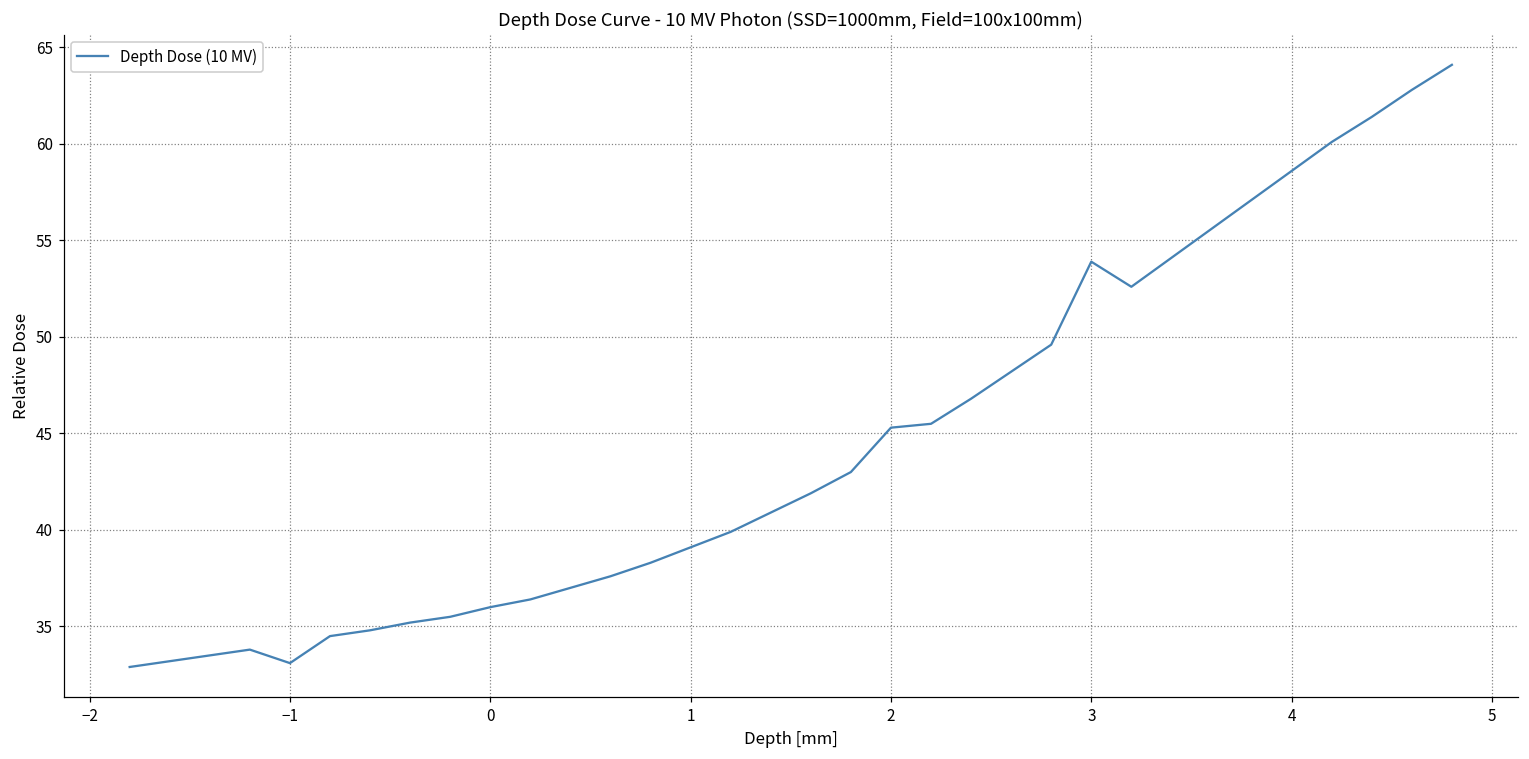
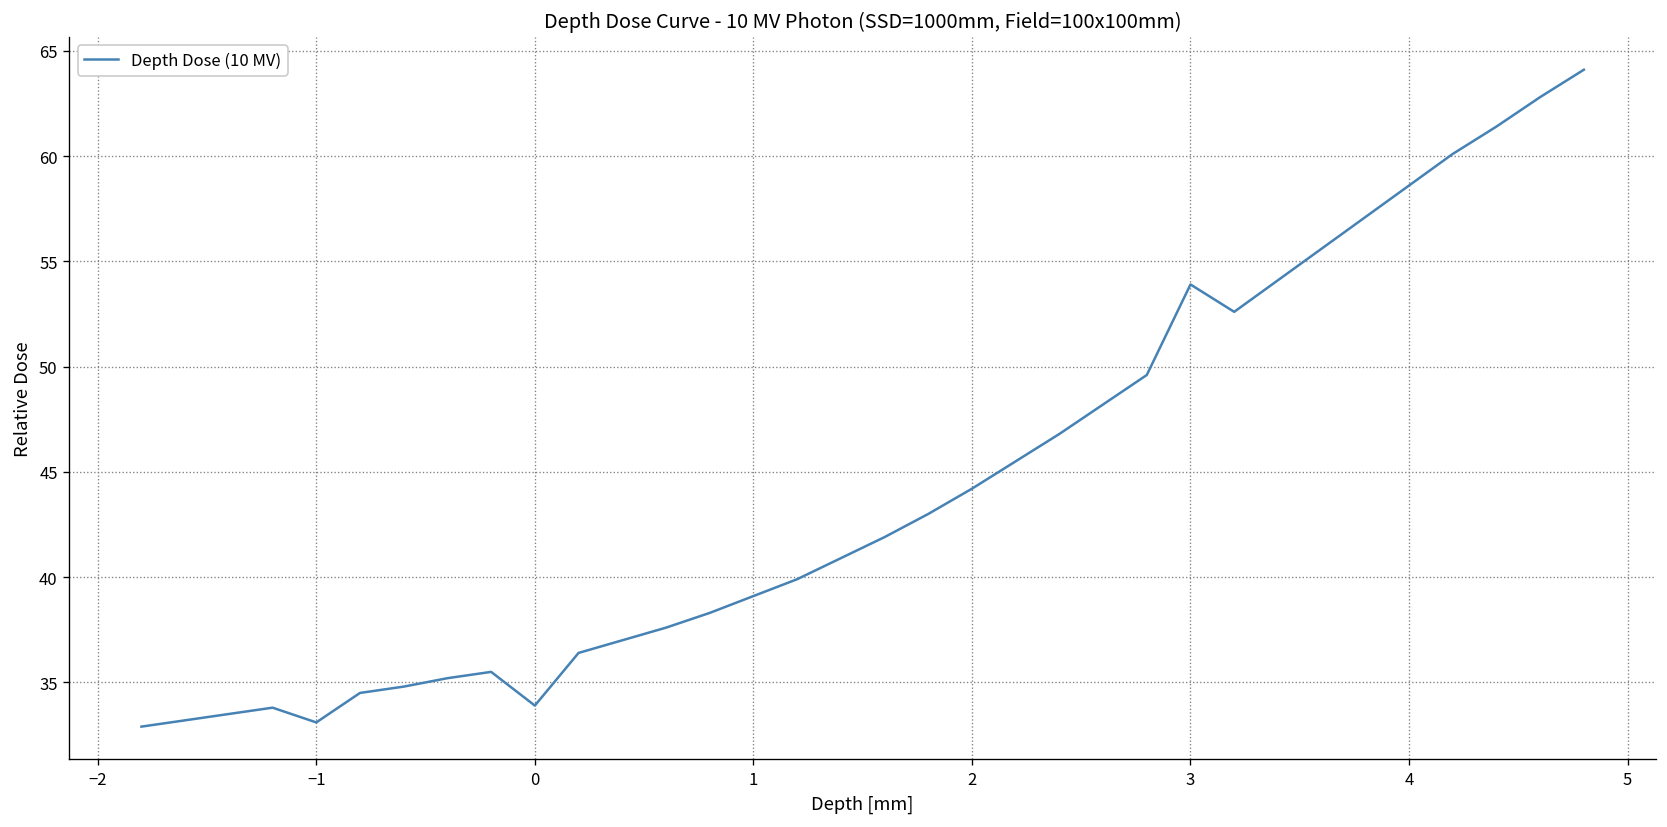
0: 36.0 -> 33.9
2: 45.3 -> 44.2
